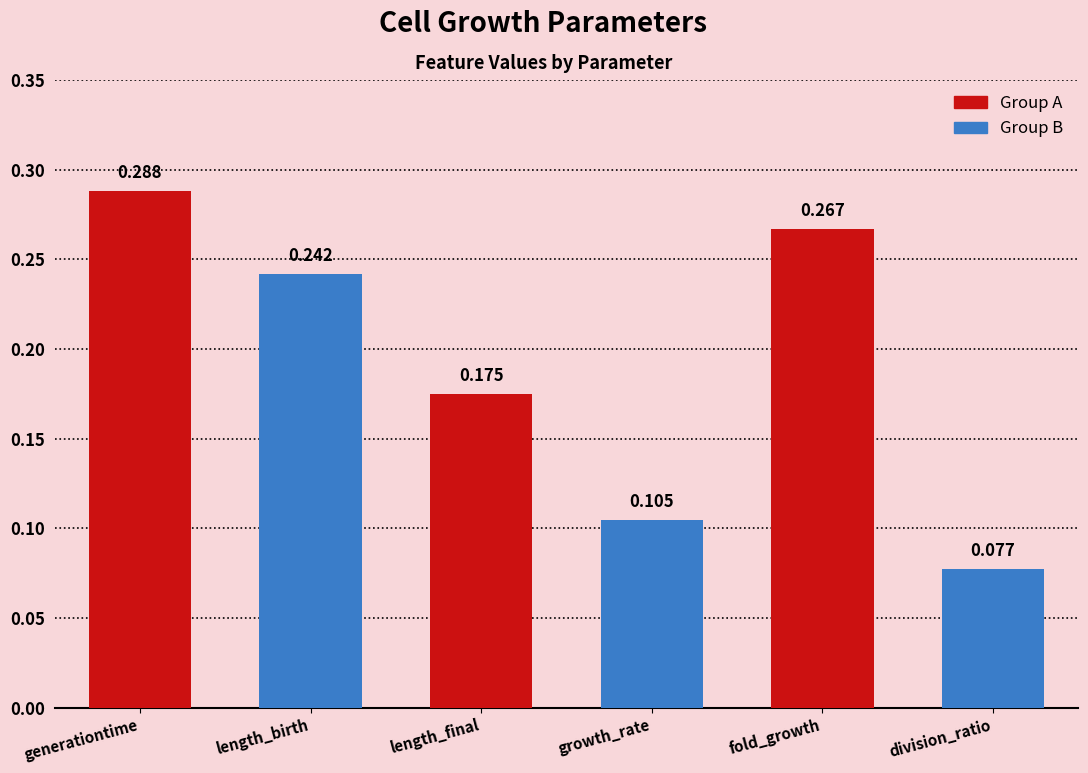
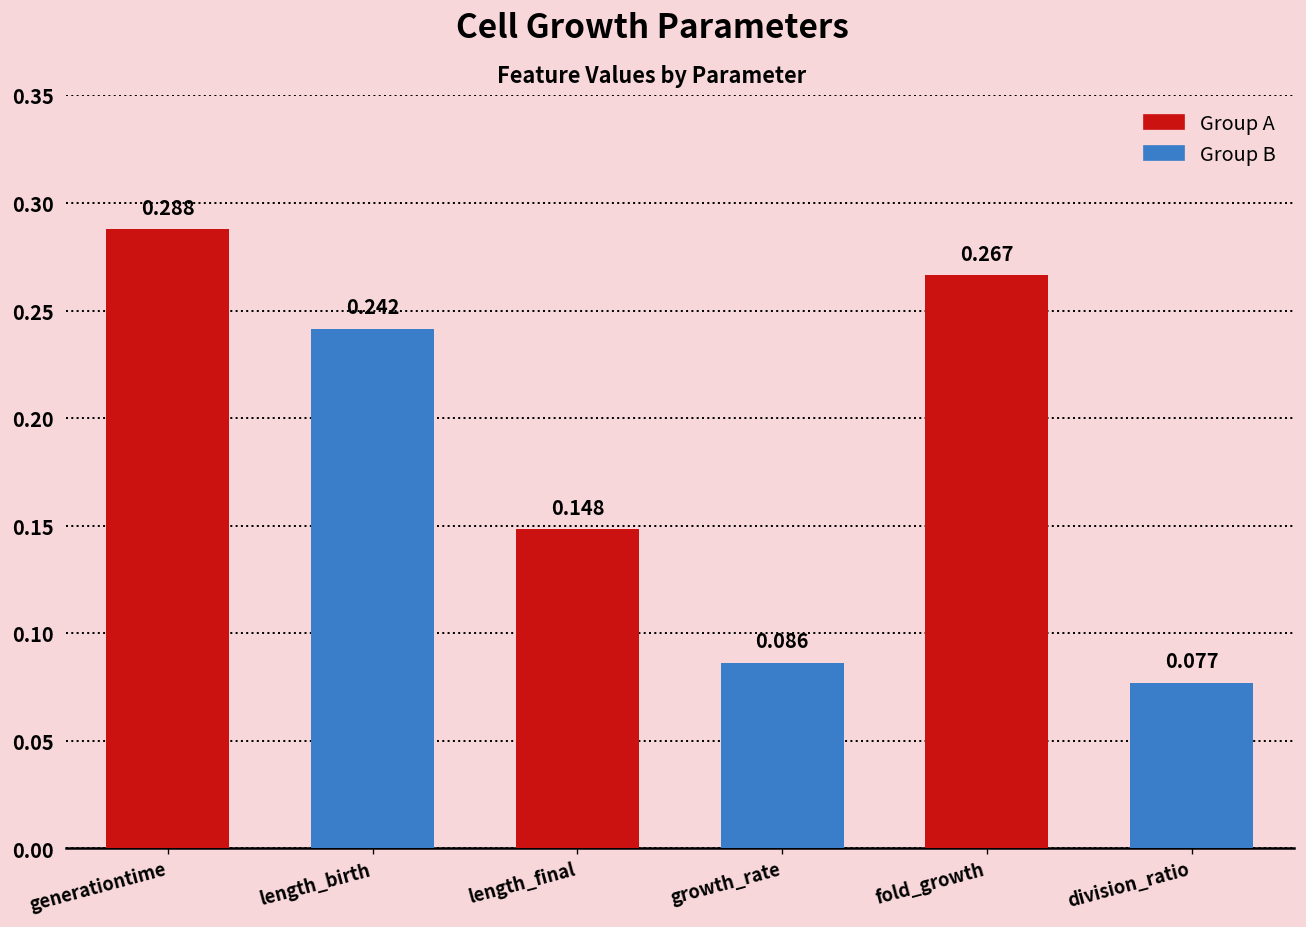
length_final: 0.175 -> 0.148
growth_rate: 0.105 -> 0.086
